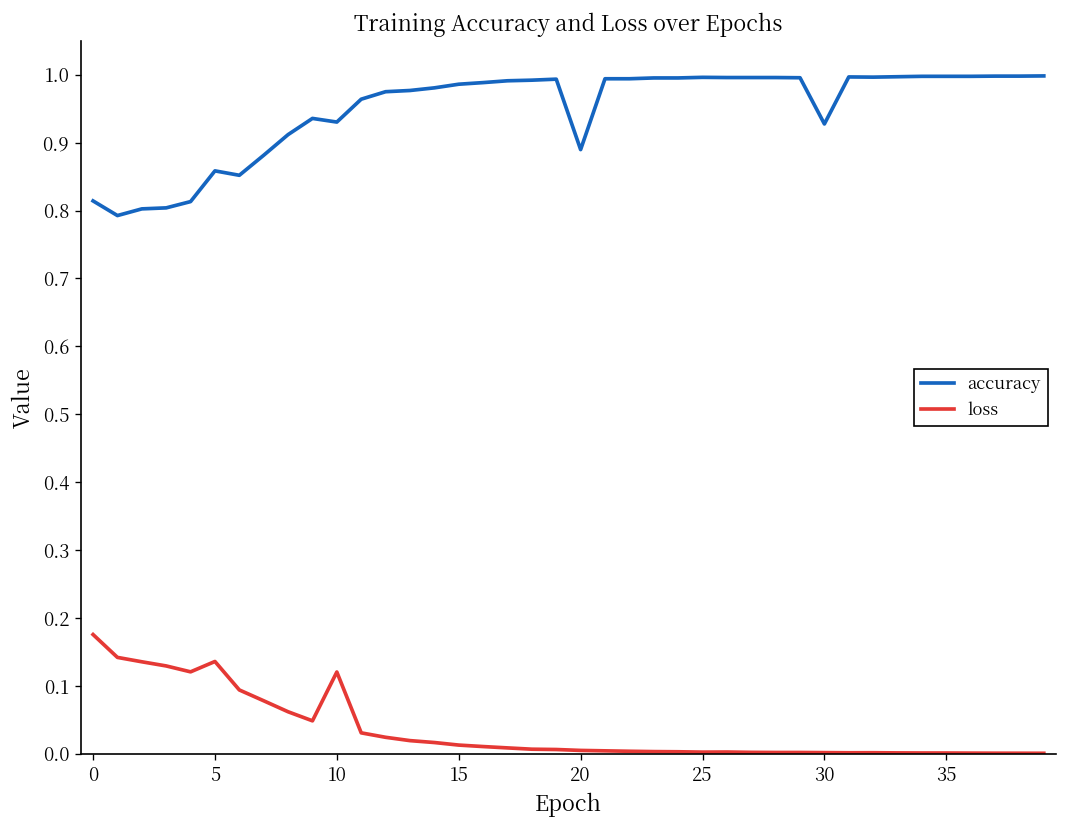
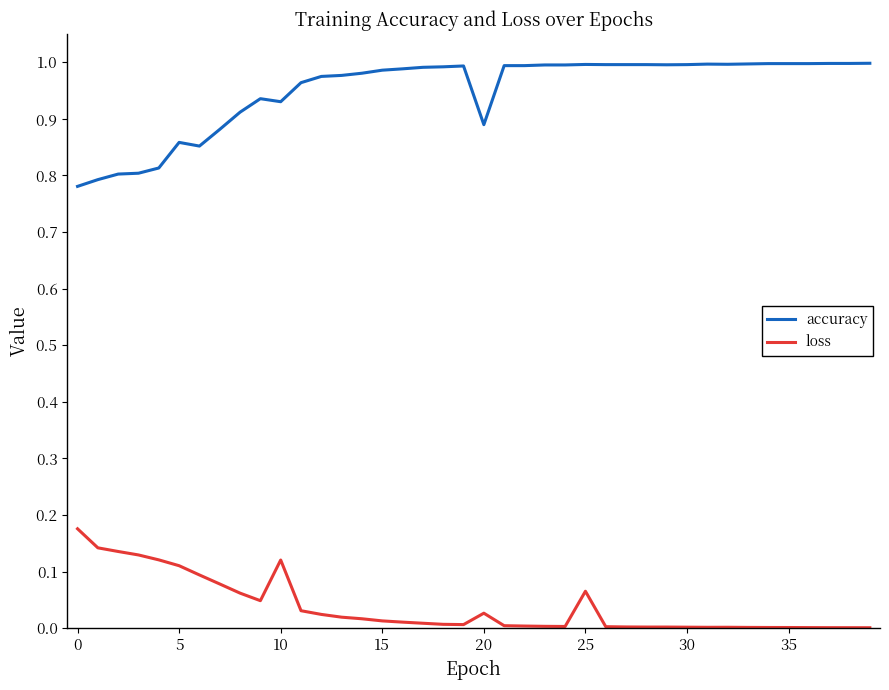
accuracy, 0: 0.81 -> 0.78
loss, 5: 0.14 -> 0.11
loss, 20: 0.01 -> 0.03
loss, 25: 0.00 -> 0.07
accuracy, 30: 0.93 -> 1.00
